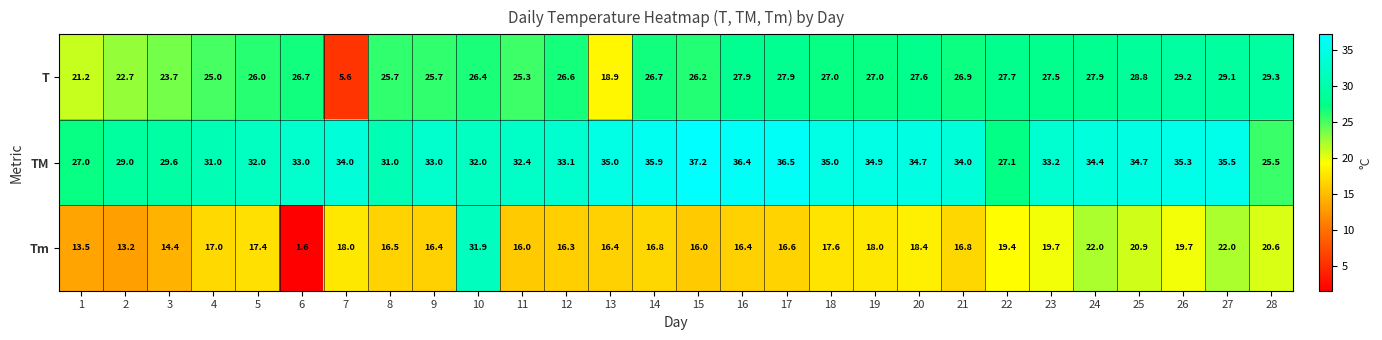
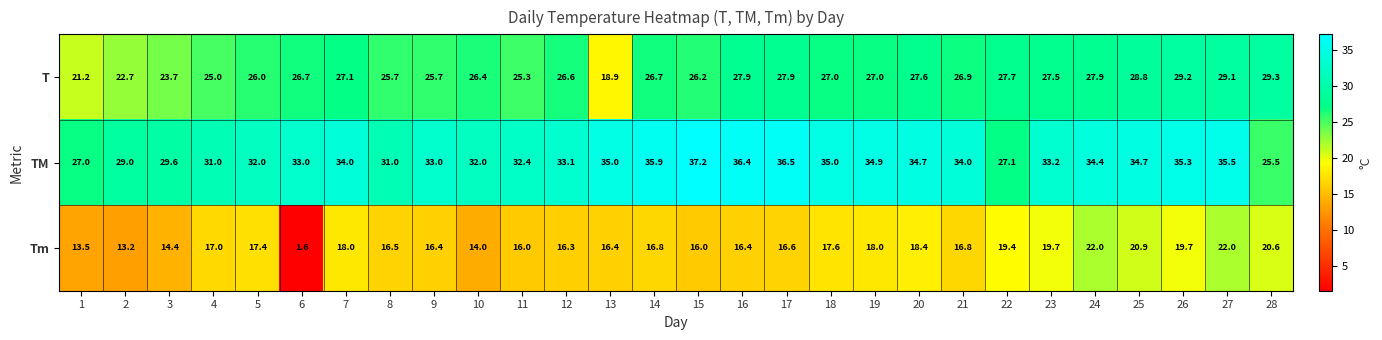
T, 7: 5.6 -> 27.1
Tm, 10: 31.9 -> 14.0
